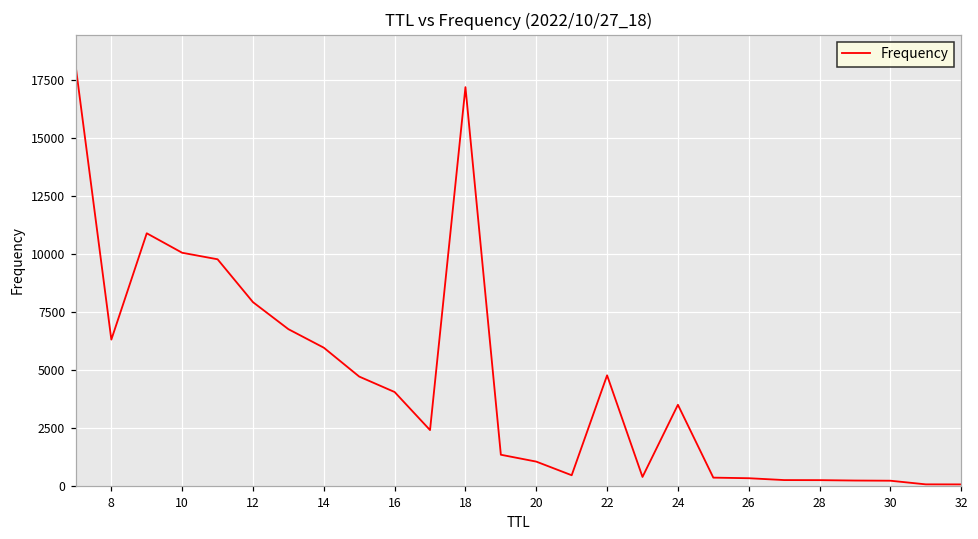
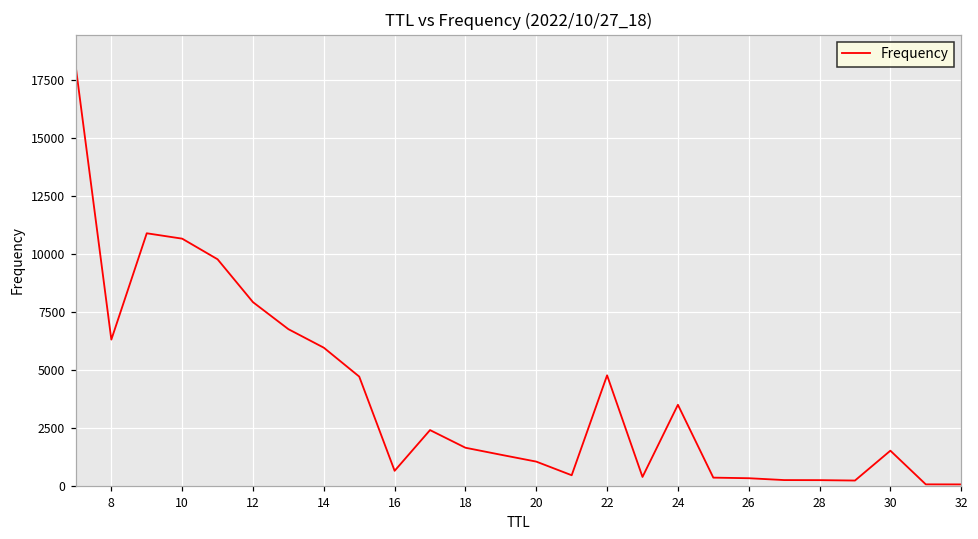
10: 10100 -> 10700
16: 4000 -> 700
18: 17200 -> 1600
30: 200 -> 1500
